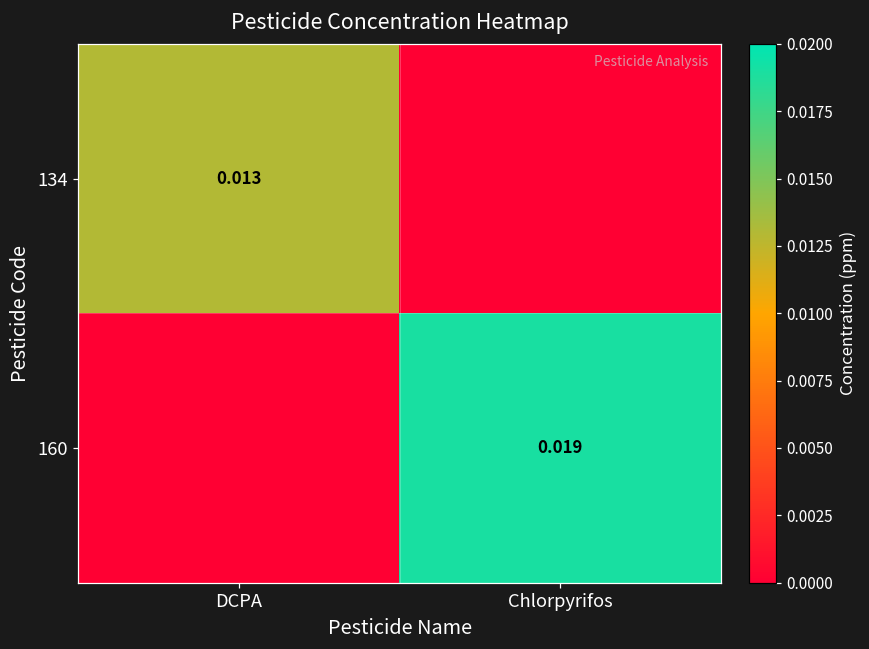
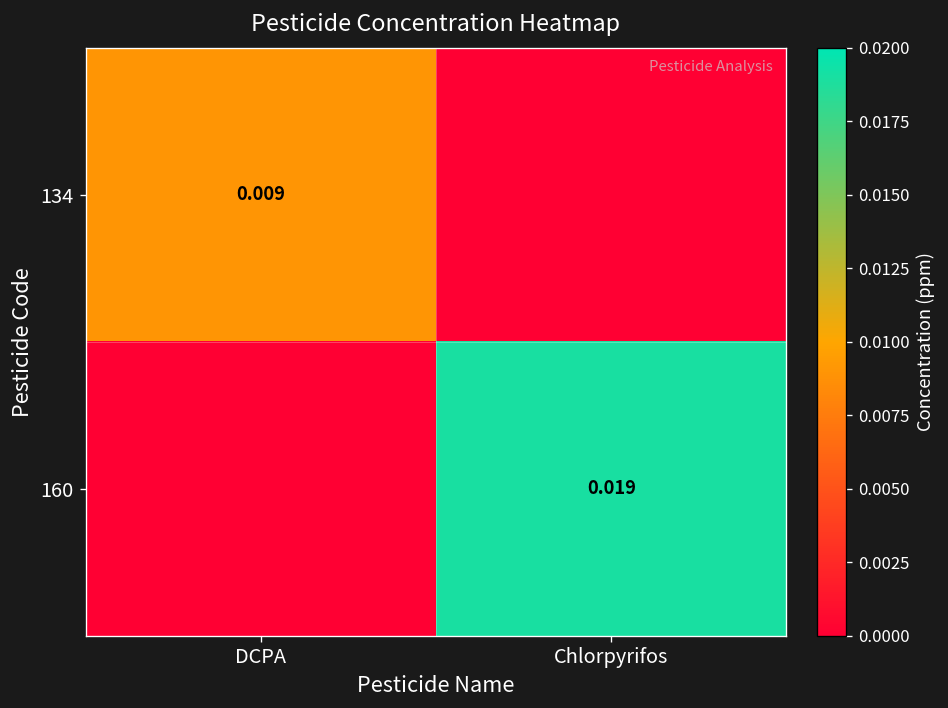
134, DCPA: 0.013 -> 0.009
